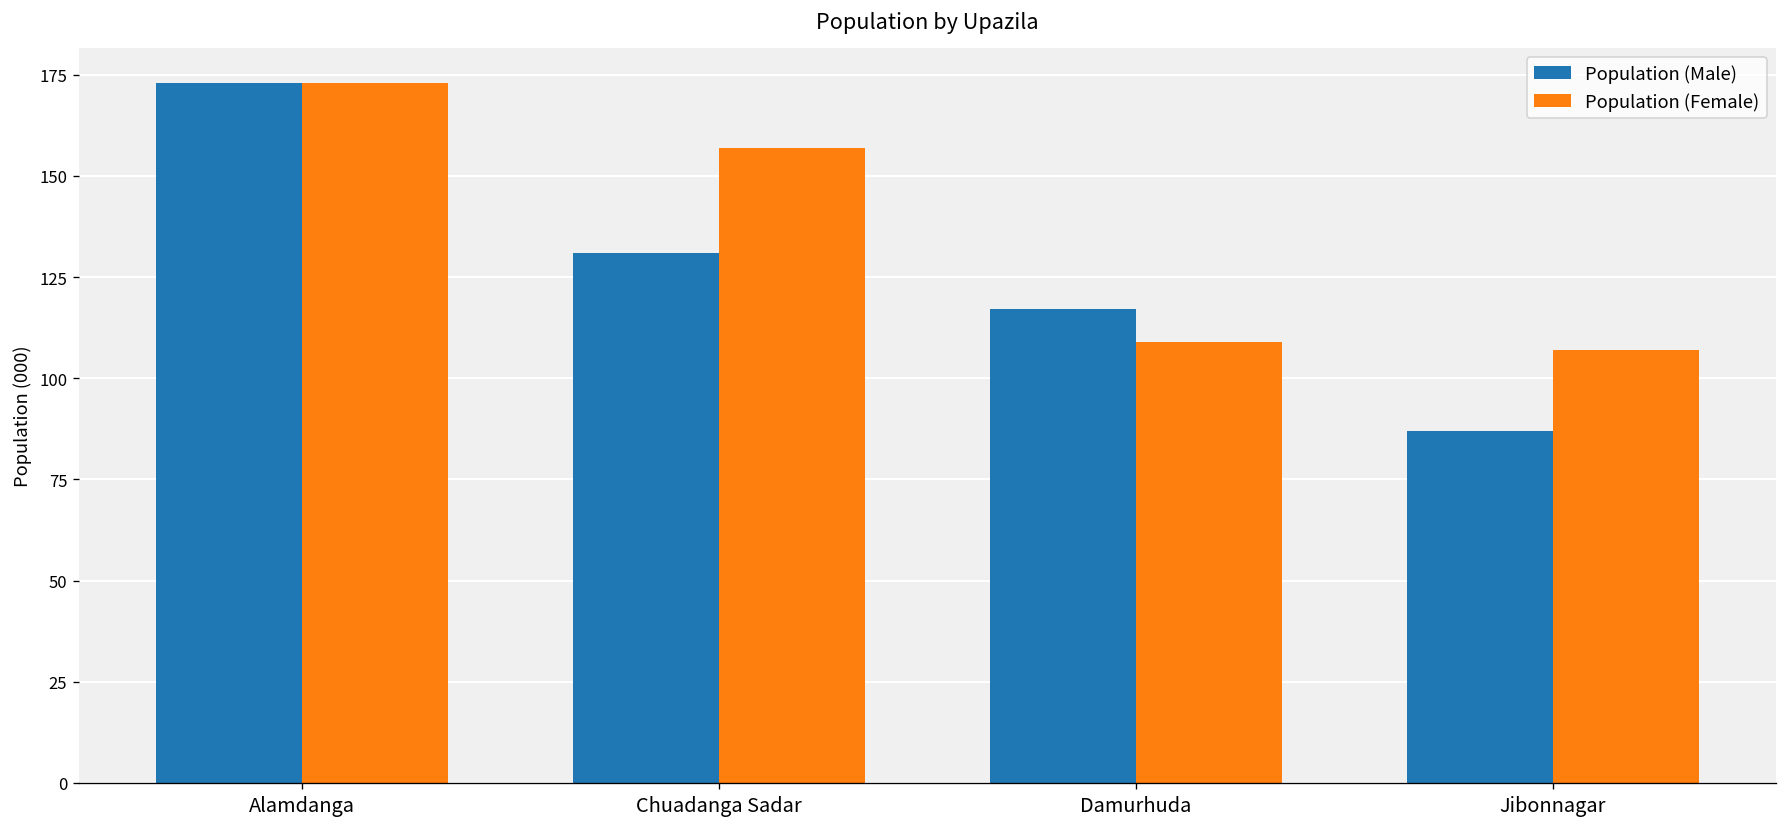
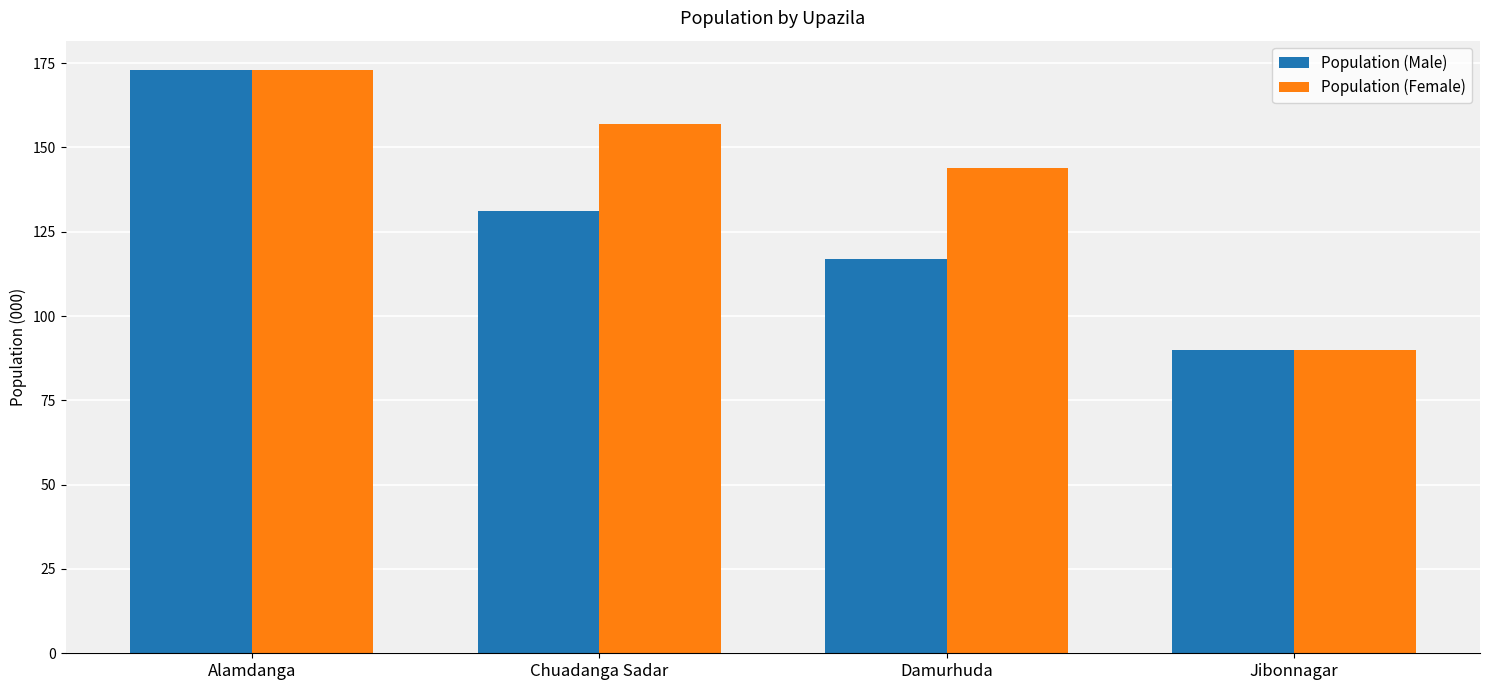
Population (Female), Damurhuda: 109 -> 144
Population (Male), Jibonnagar: 87 -> 90
Population (Female), Jibonnagar: 107 -> 90
